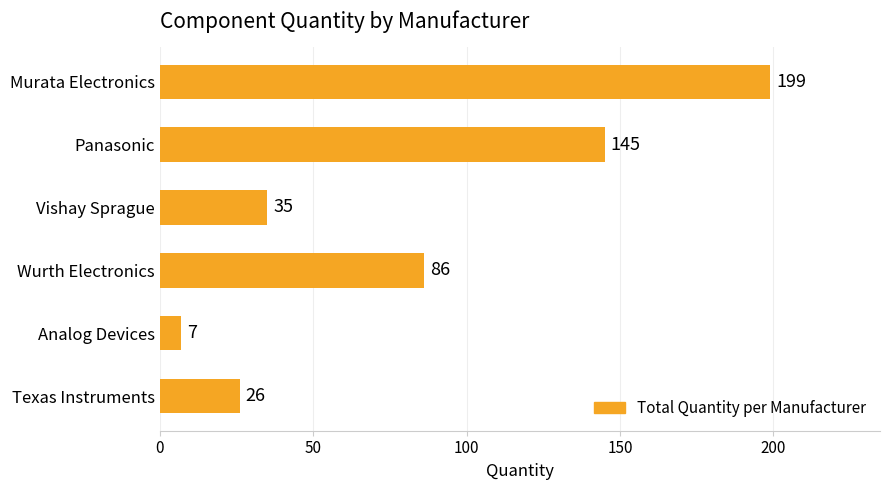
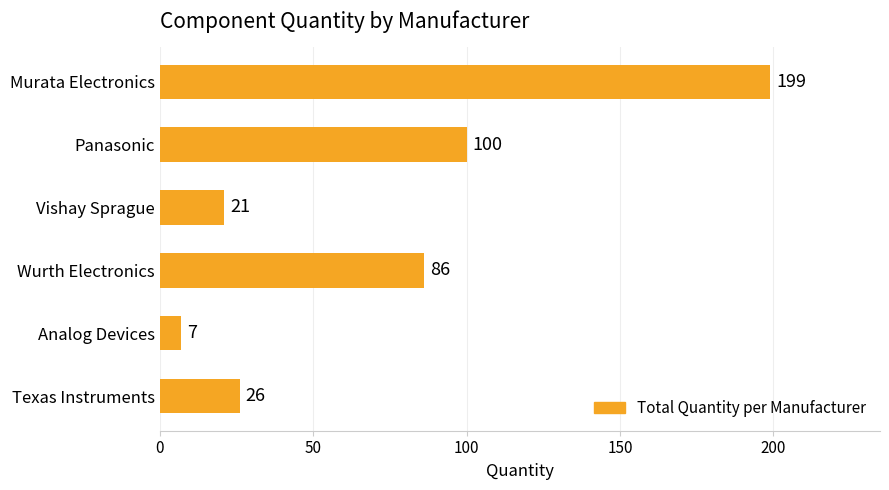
Panasonic: 145 -> 100
Vishay Sprague: 35 -> 21
